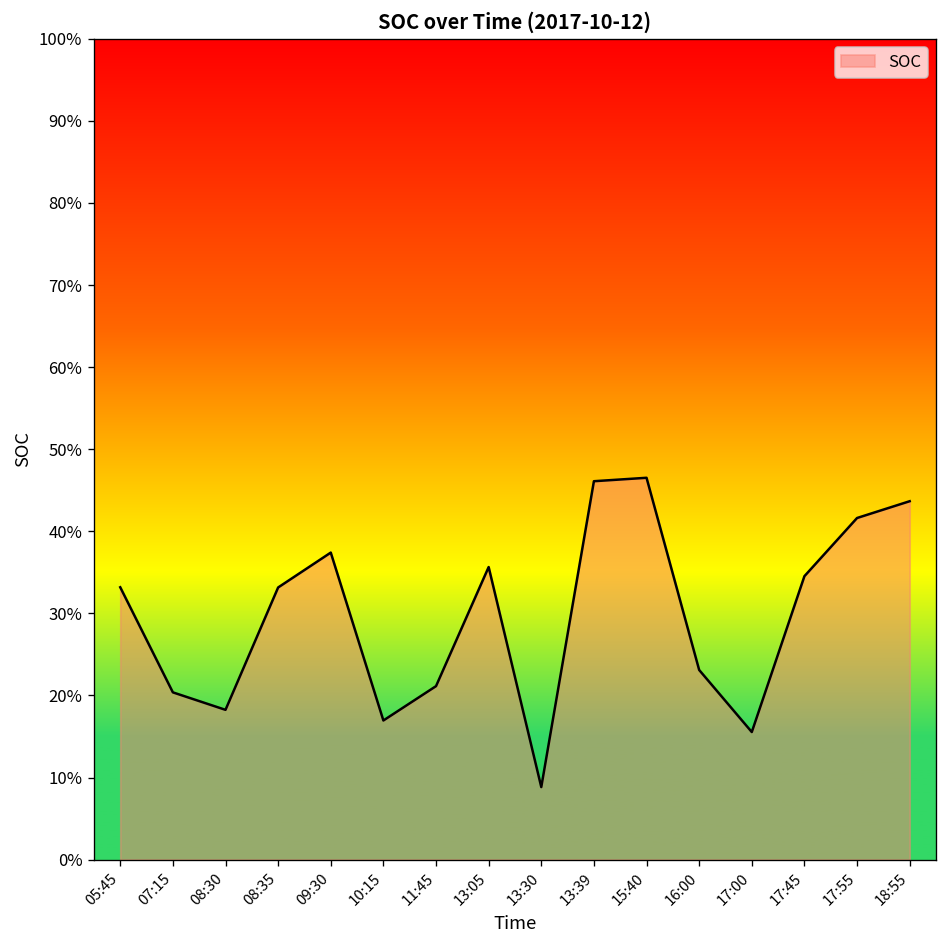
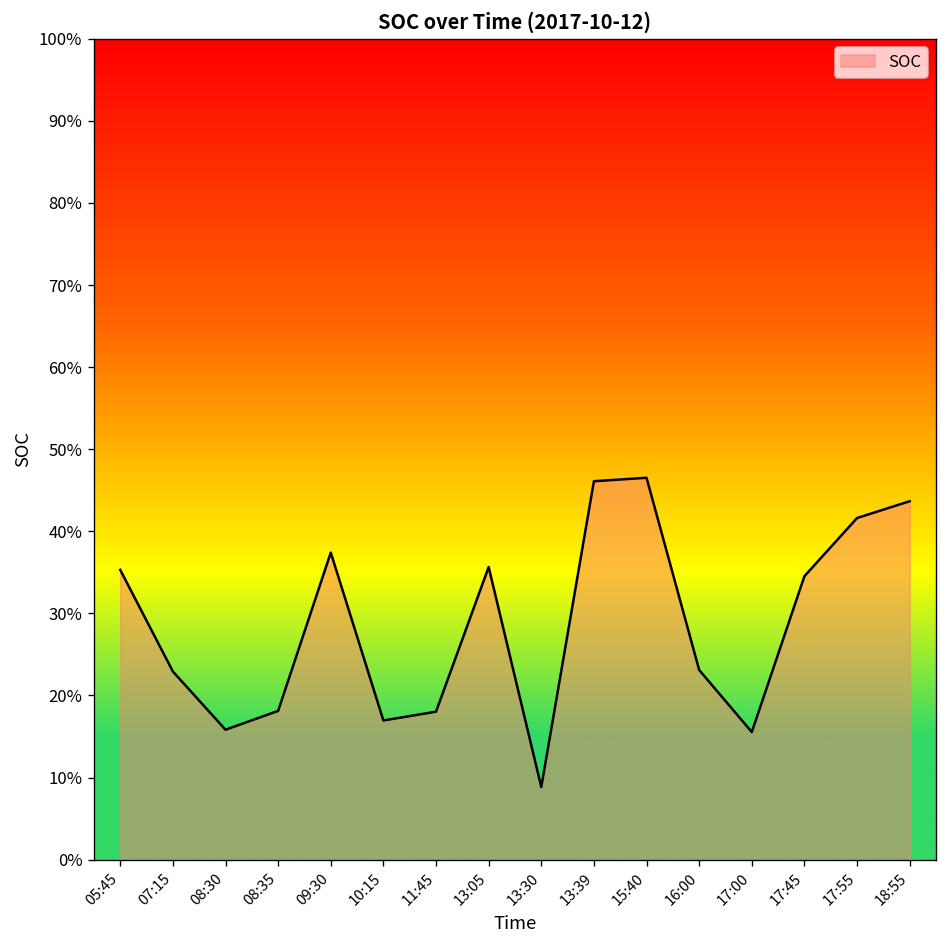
05:45: 33% -> 35%
07:15: 20% -> 23%
08:30: 18% -> 16%
08:35: 33% -> 18%
11:45: 21% -> 18%
